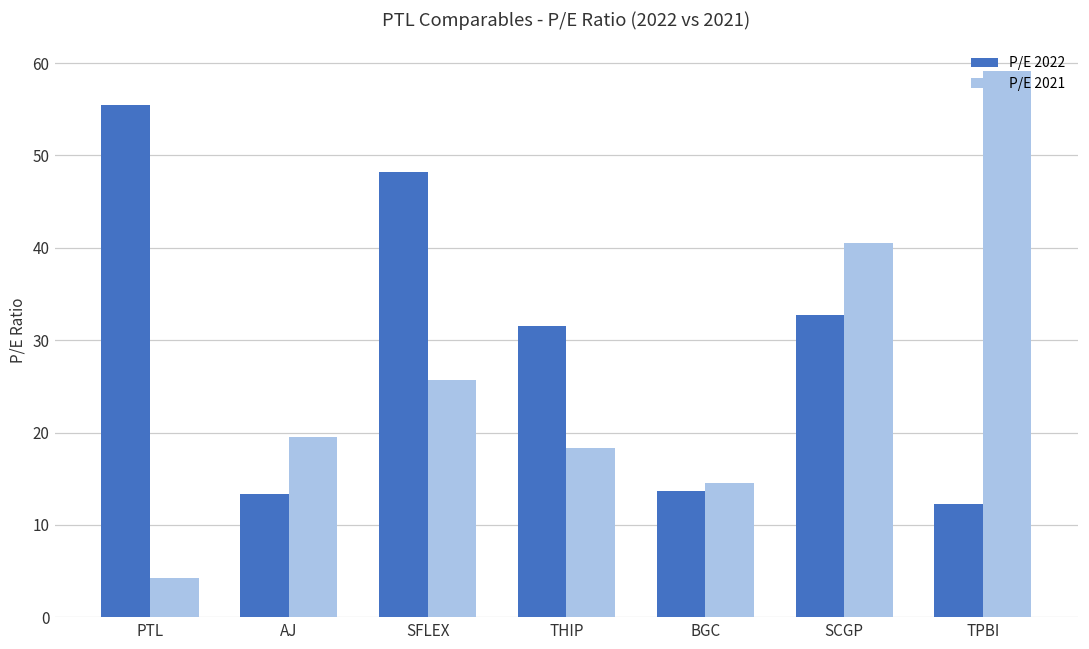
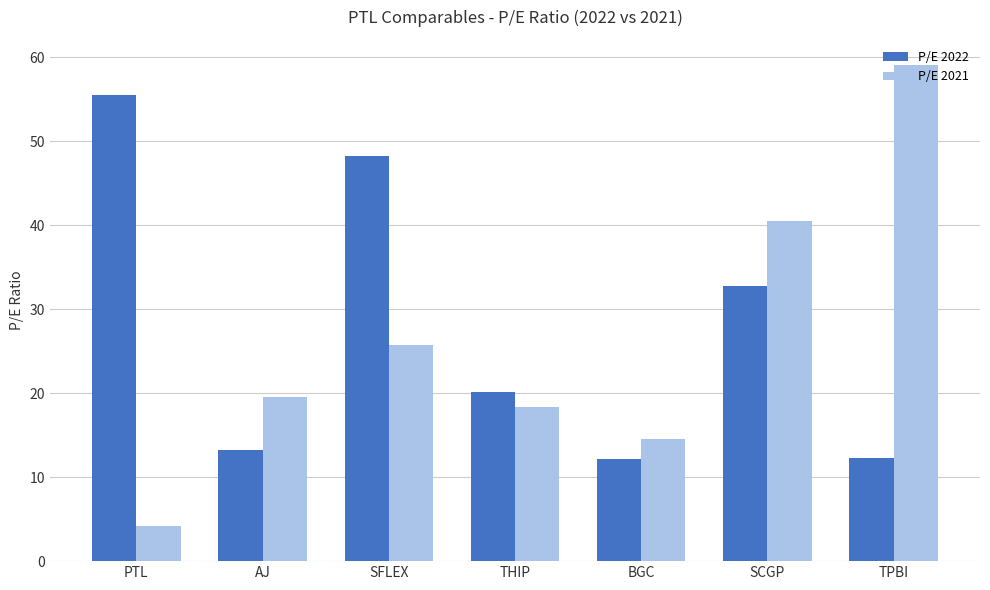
P/E 2022, THIP: 31 -> 20
P/E 2022, BGC: 14 -> 12
